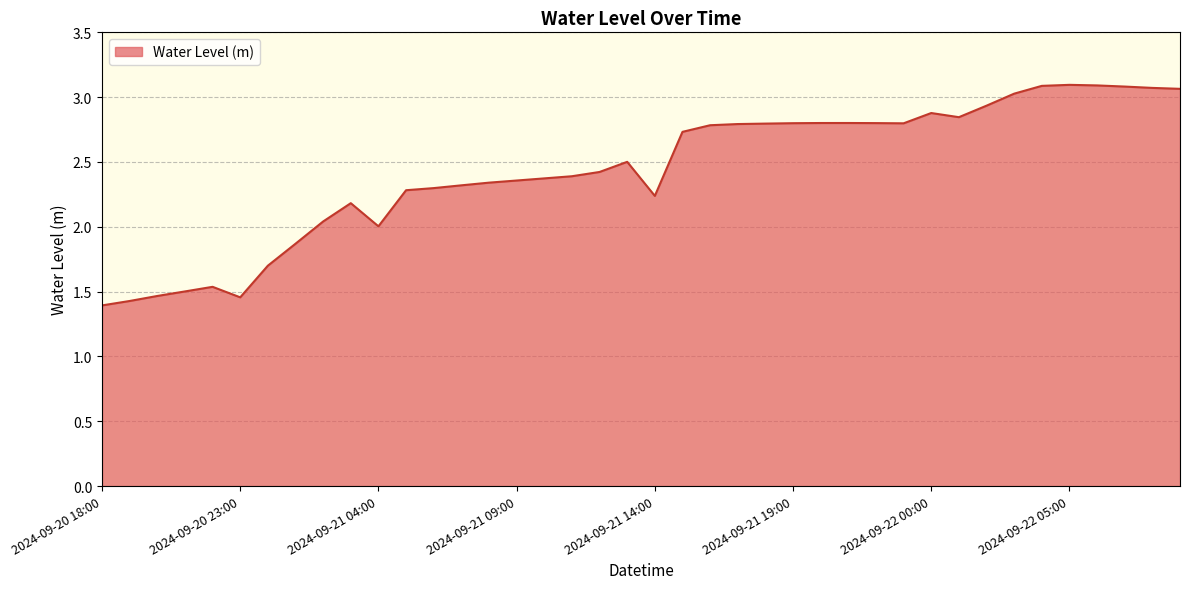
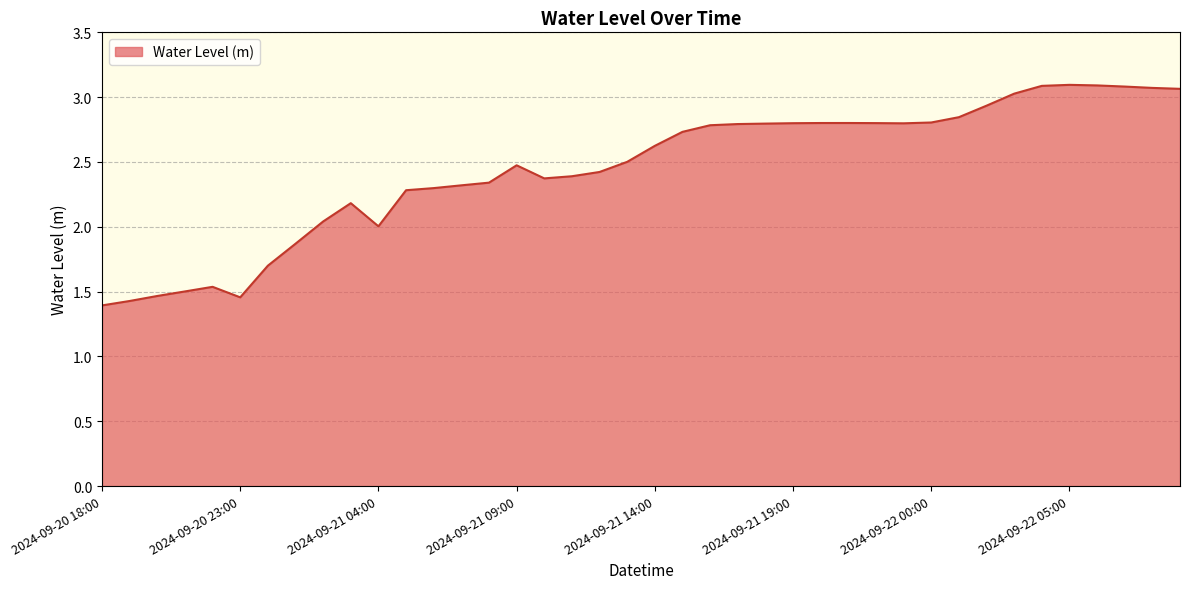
2024-09-21 09:00: 2.36 -> 2.47
2024-09-21 14:00: 2.24 -> 2.62
2024-09-22 00:00: 2.88 -> 2.80
